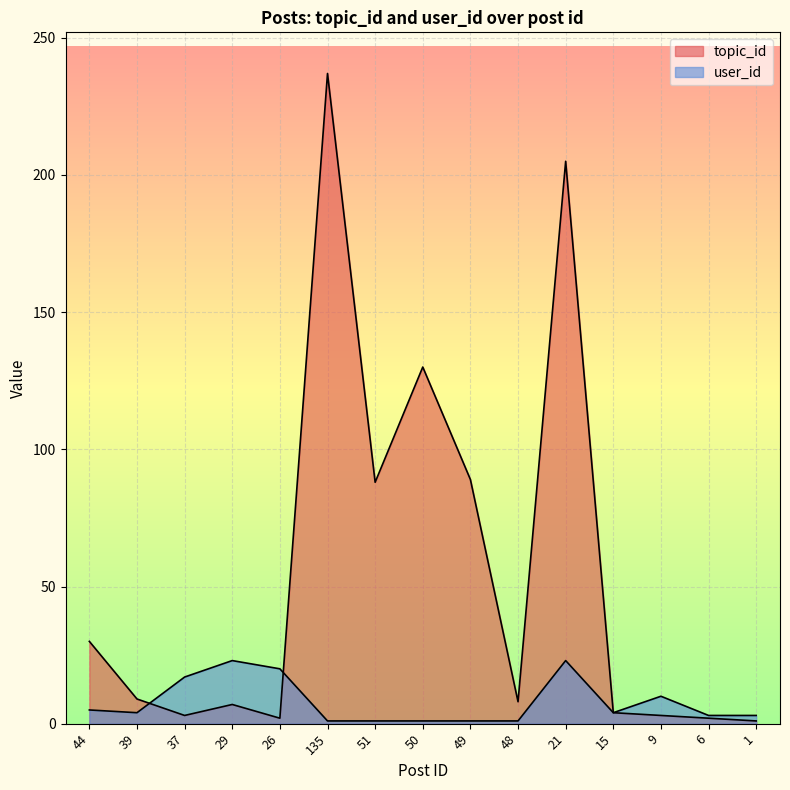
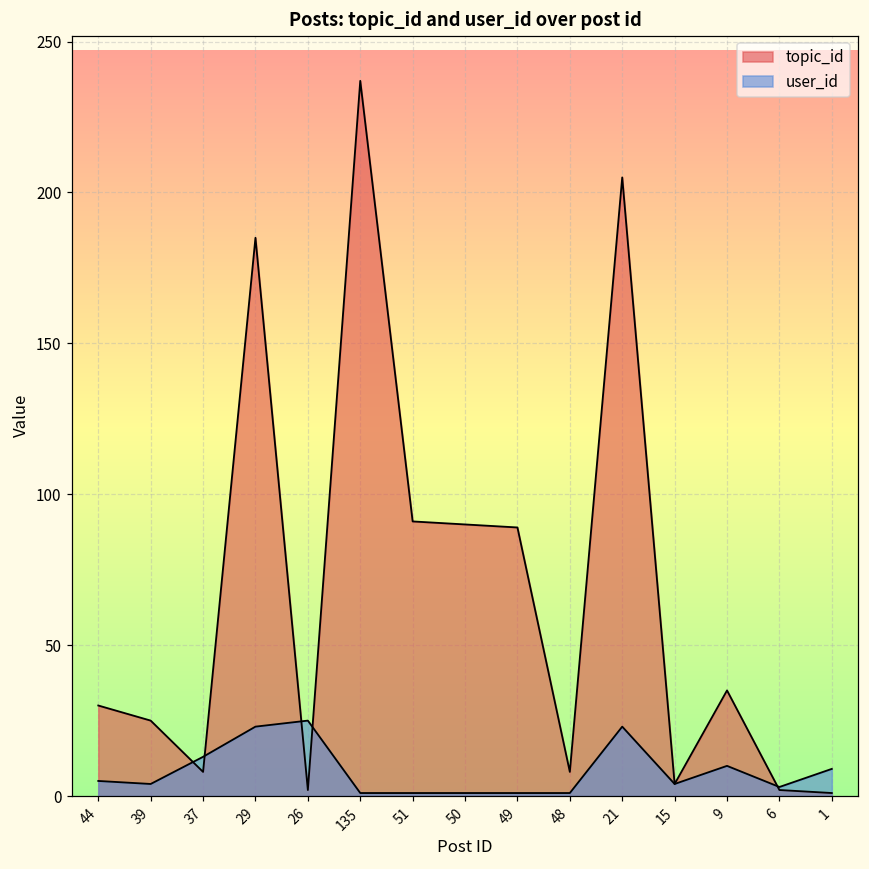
topic_id, 39: 9 -> 25
topic_id, 37: 3 -> 8
user_id, 37: 17 -> 13
topic_id, 29: 7 -> 185
user_id, 26: 20 -> 25
topic_id, 51: 88 -> 91
topic_id, 50: 130 -> 90
topic_id, 9: 3 -> 35
user_id, 1: 3 -> 9
